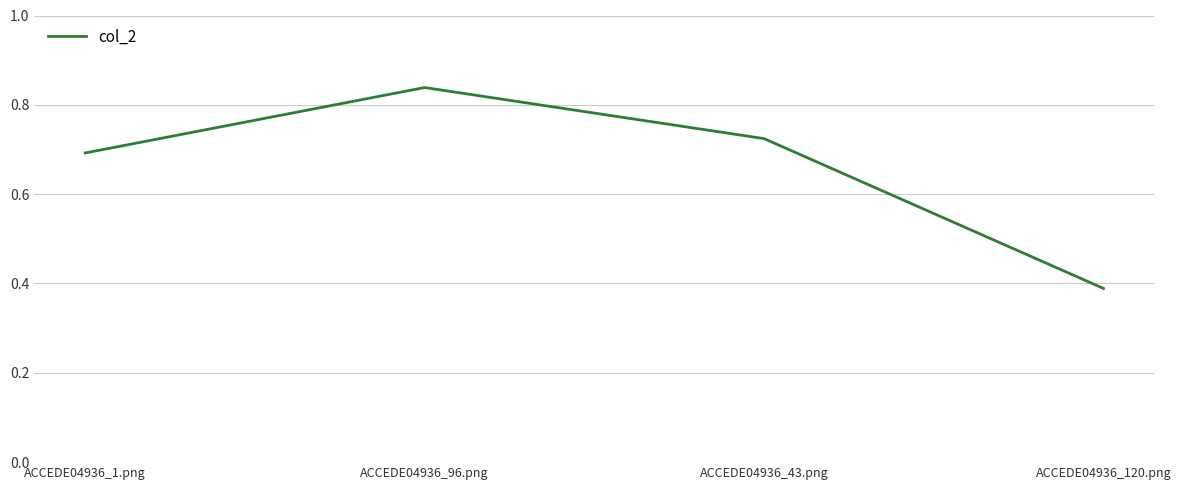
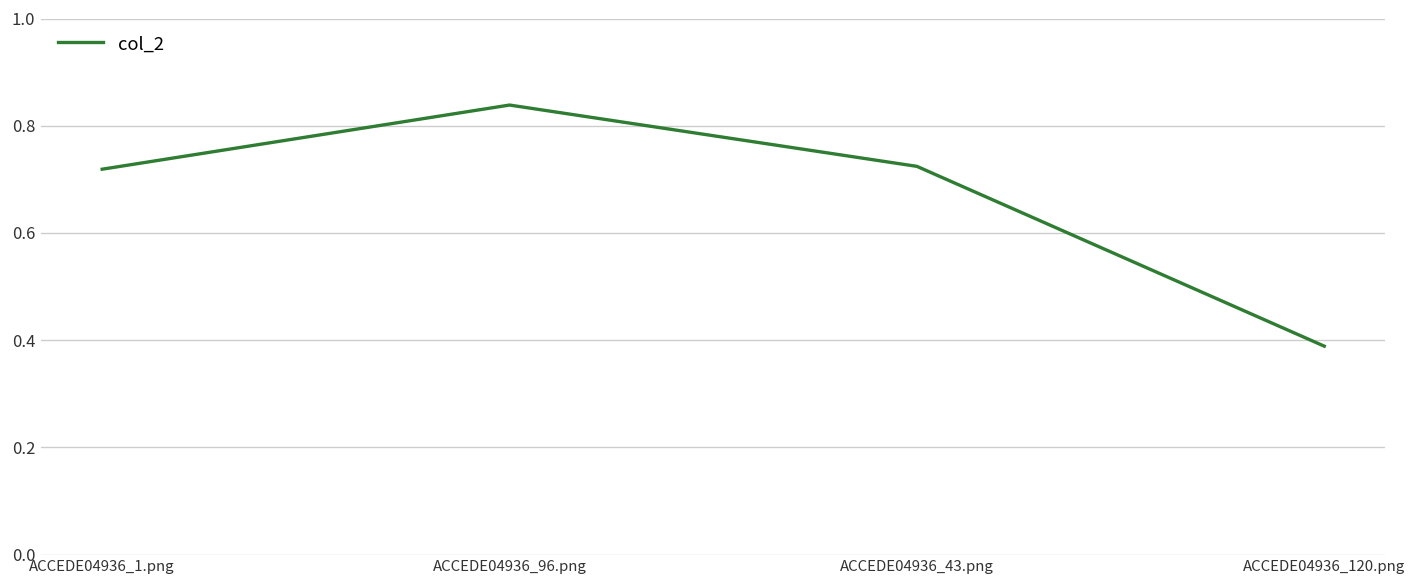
ACCEDE04936_1.png: 0.69 -> 0.72
